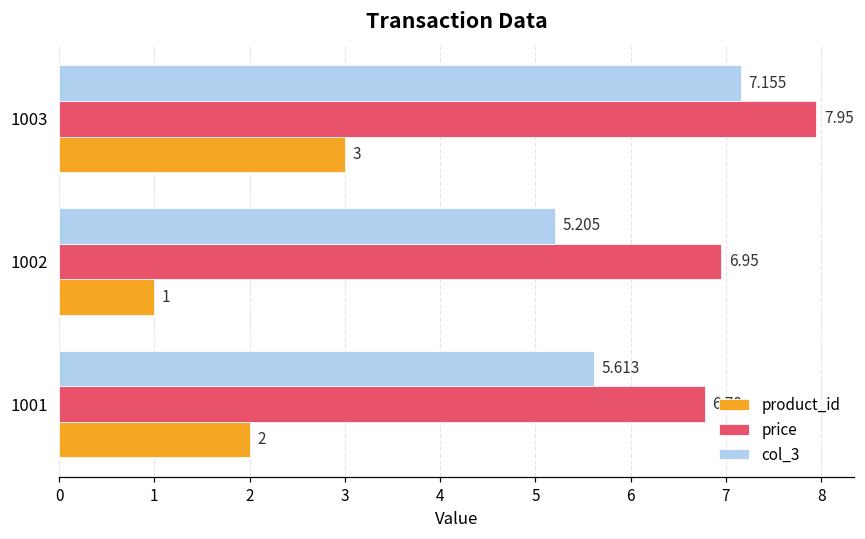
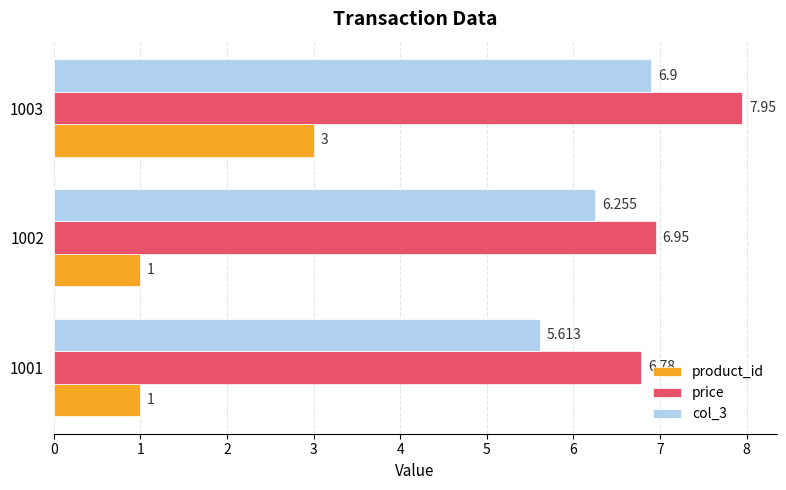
col_3, 1003: 7.155 -> 6.9
col_3, 1002: 5.205 -> 6.255
product_id, 1001: 2 -> 1
